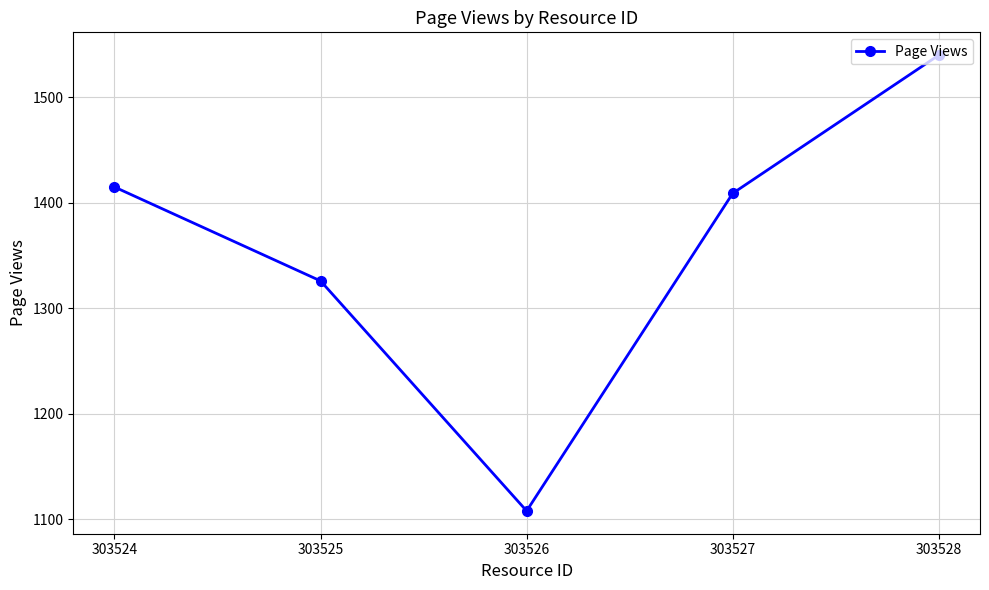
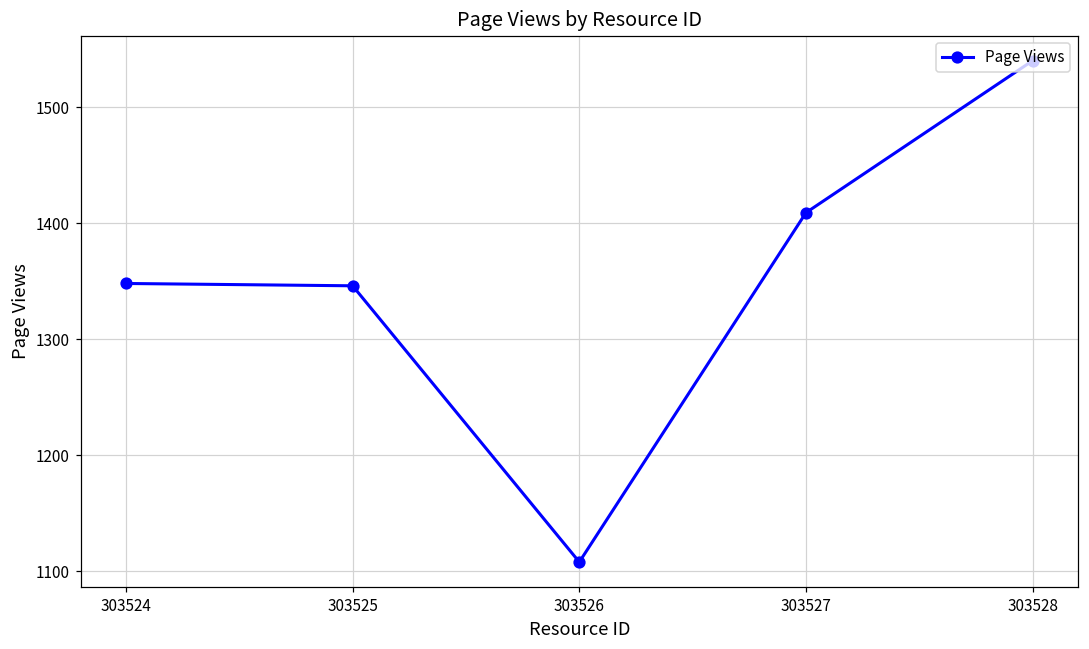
303524: 1415 -> 1348
303525: 1326 -> 1346
